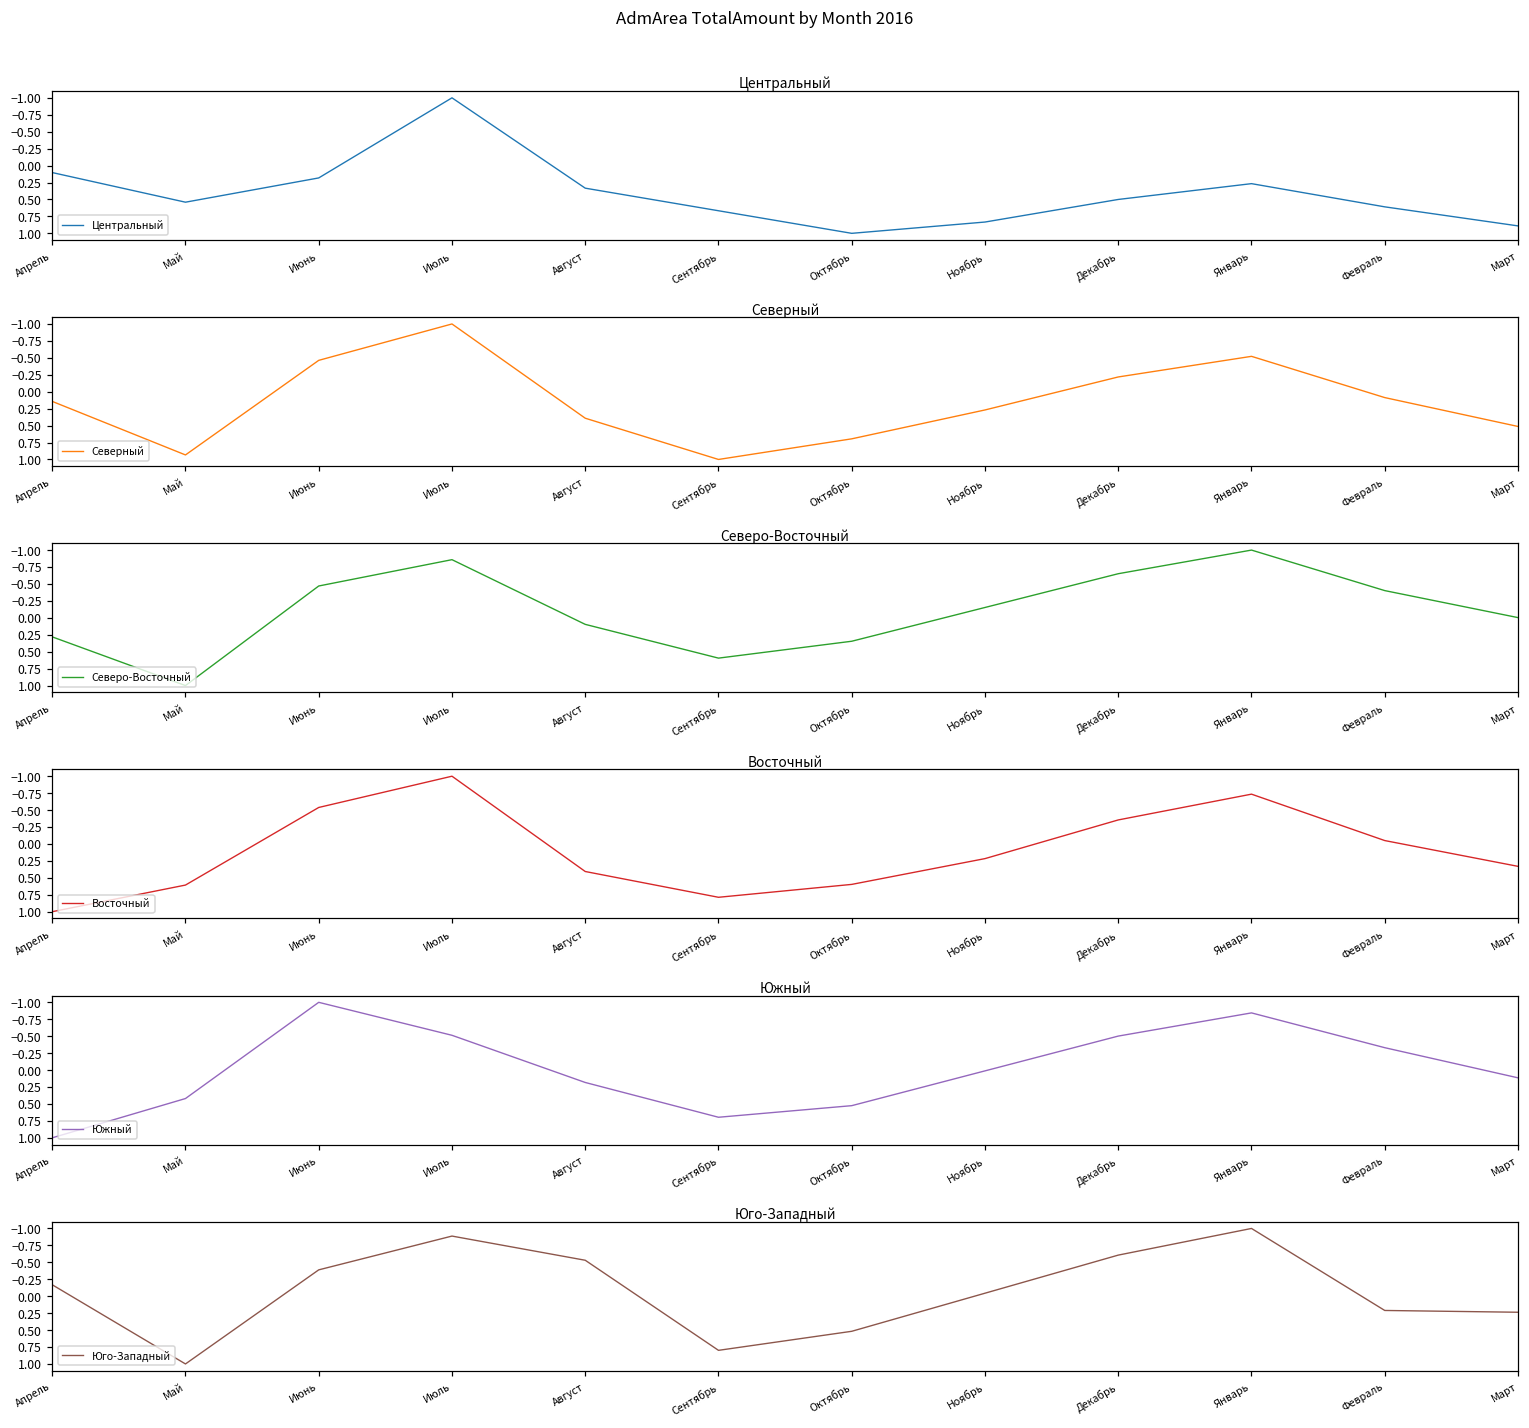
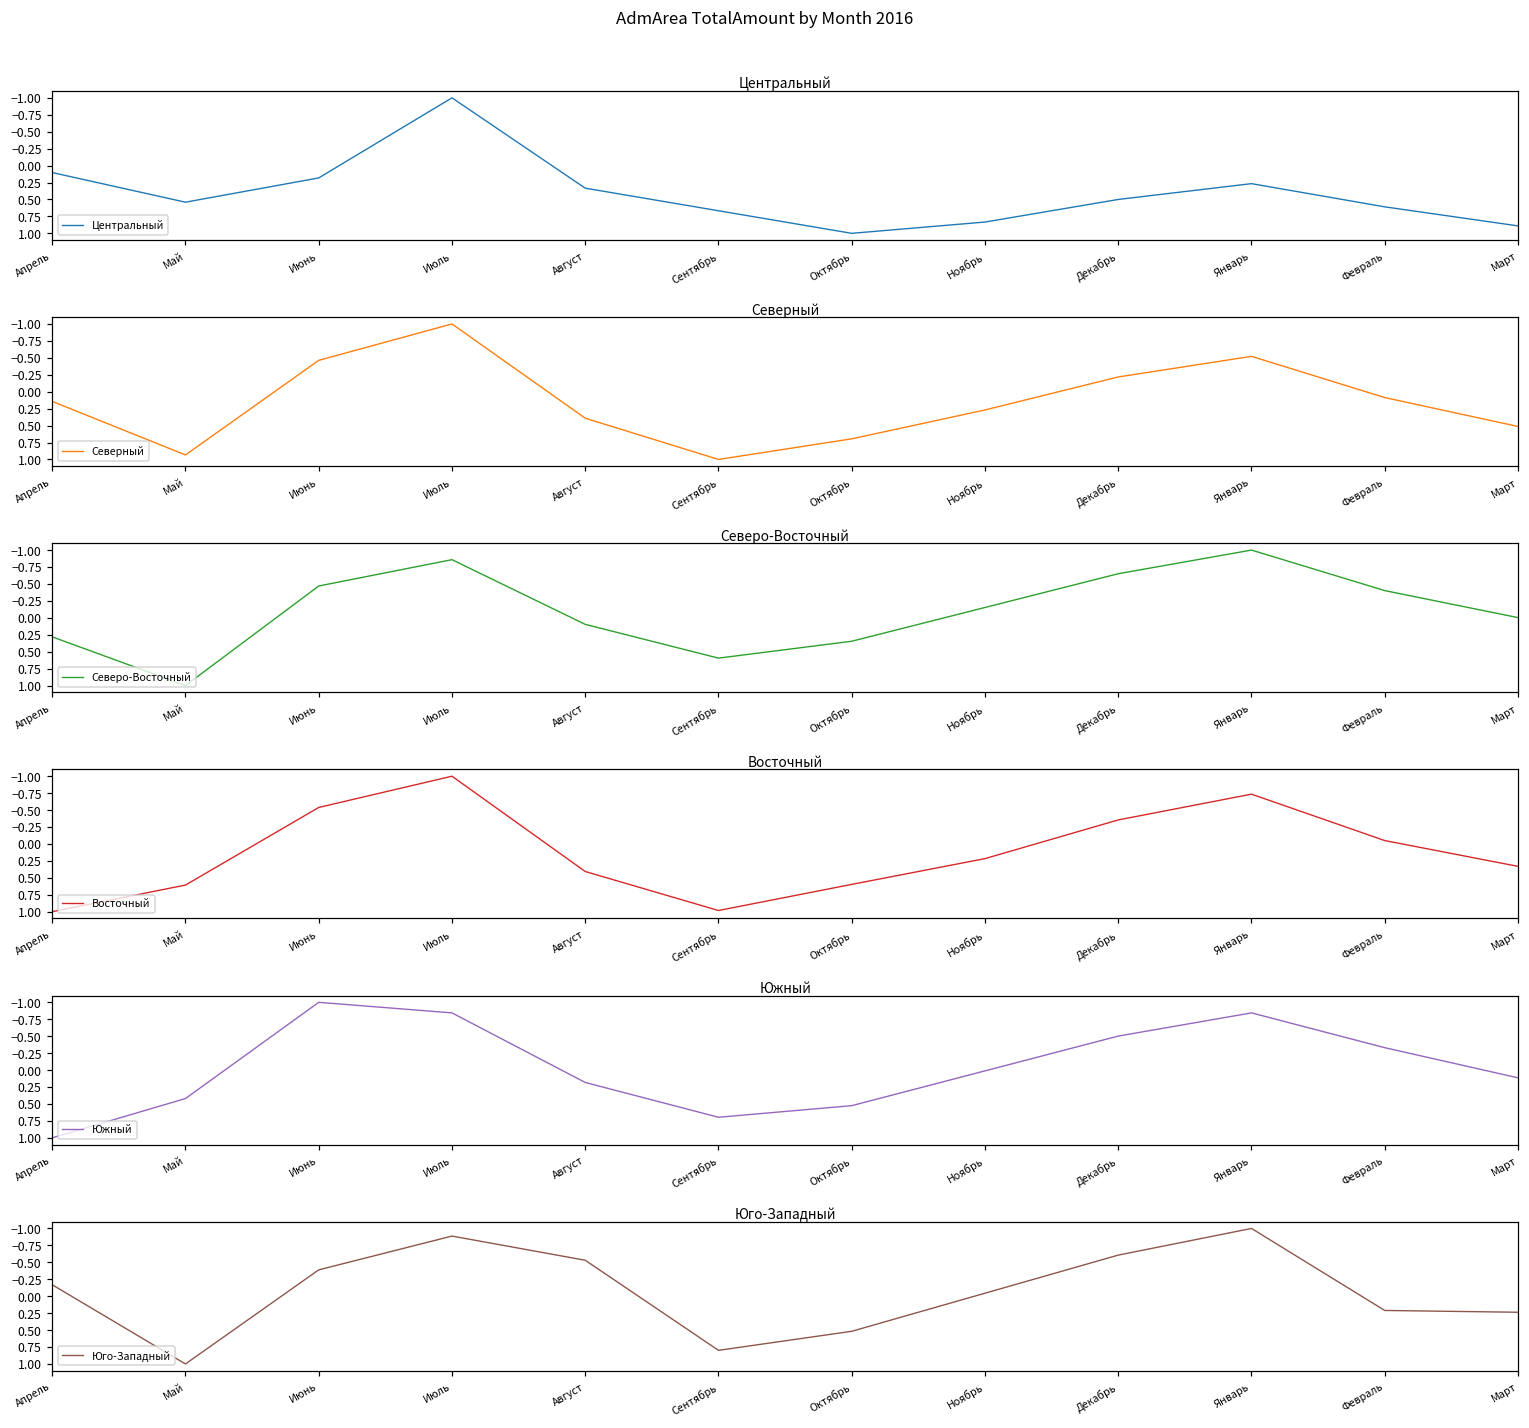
Восточный, Сентябрь: 0.8 -> 1.0
Южный, Июль: -0.5 -> -0.8
